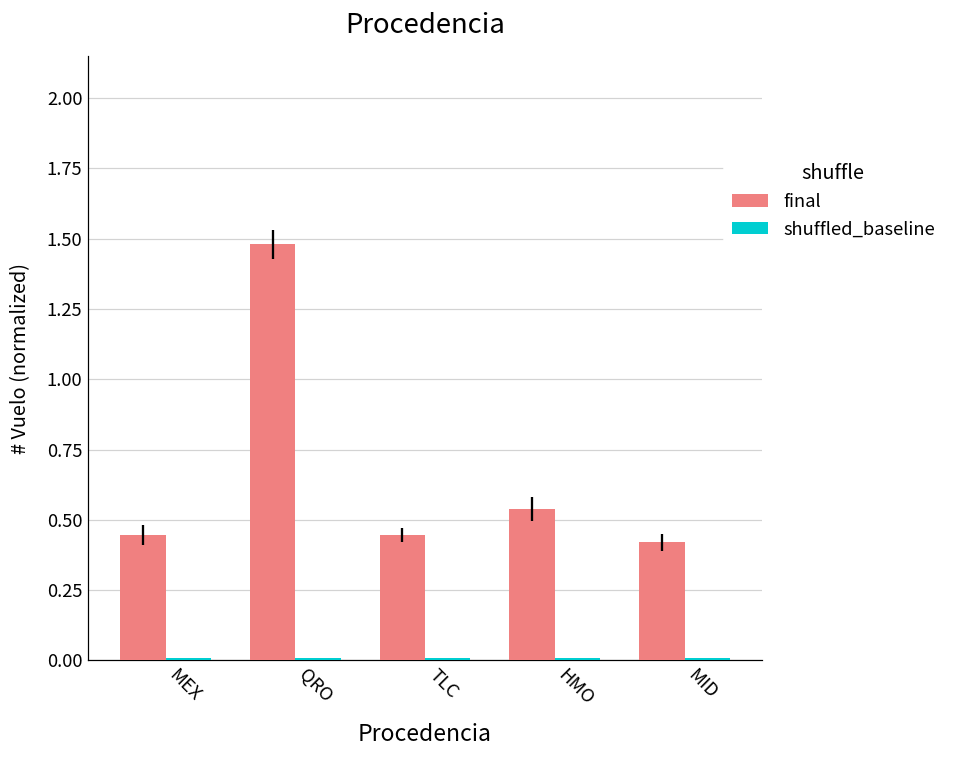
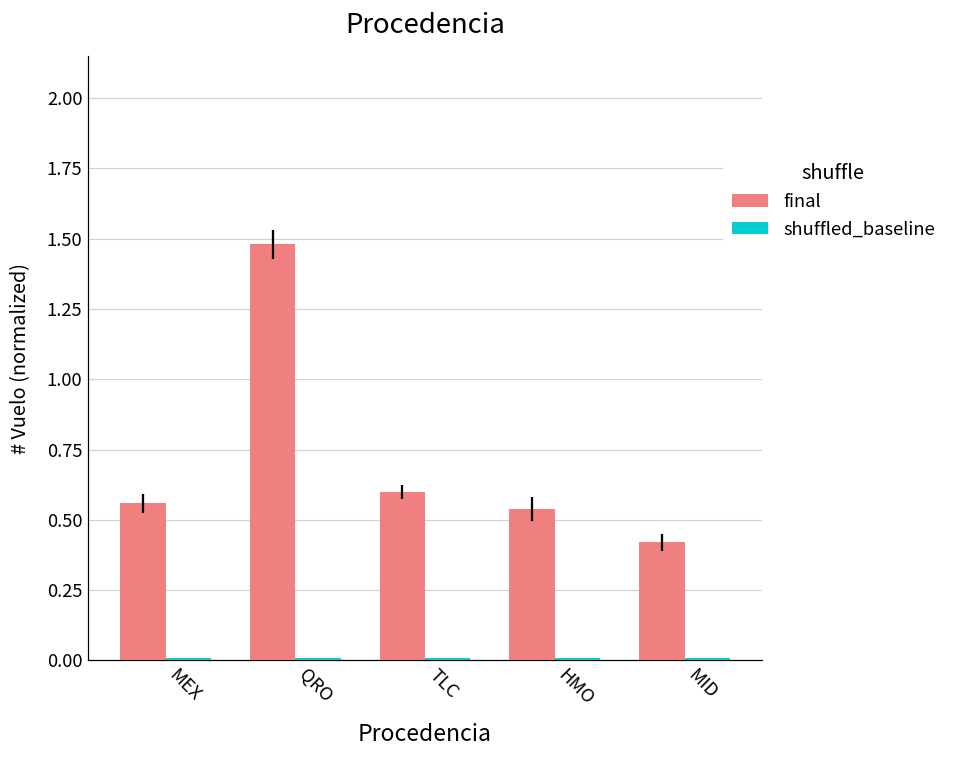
final, MEX: 0.45 -> 0.56
final, TLC: 0.45 -> 0.60
